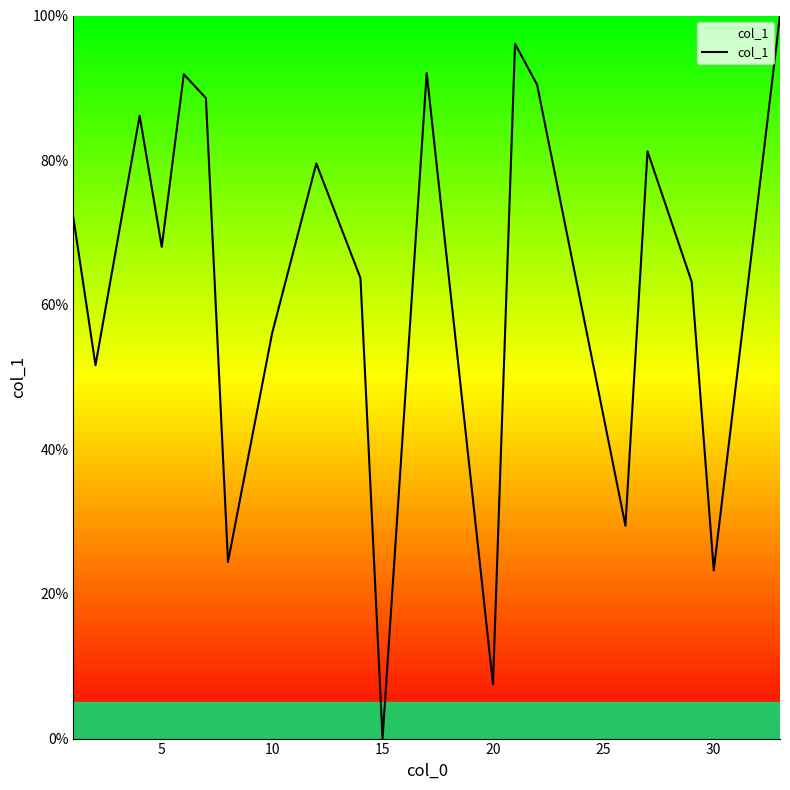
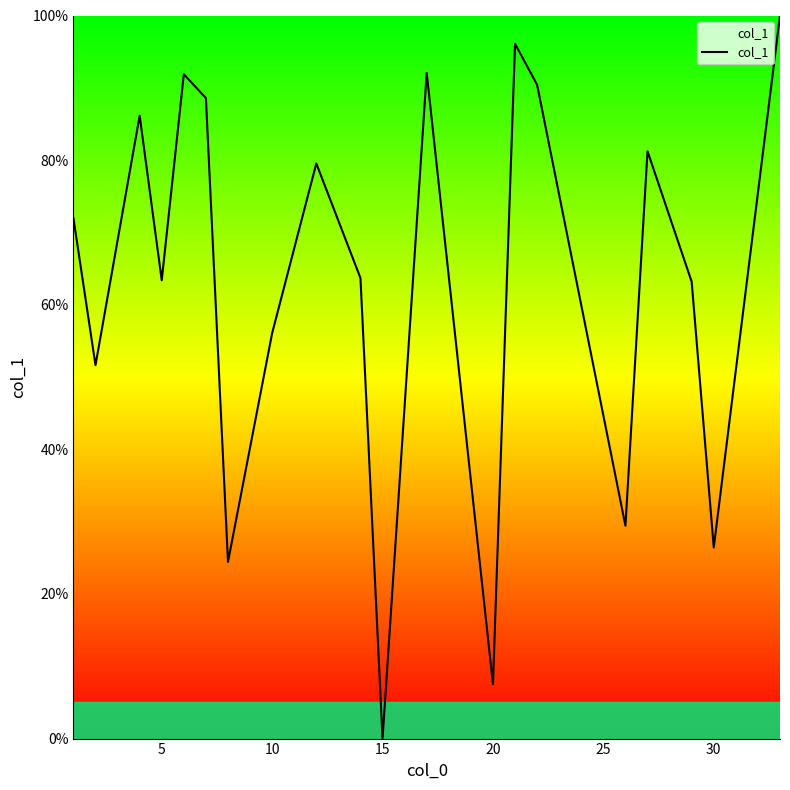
5: 68% -> 63%
30: 23% -> 26%
